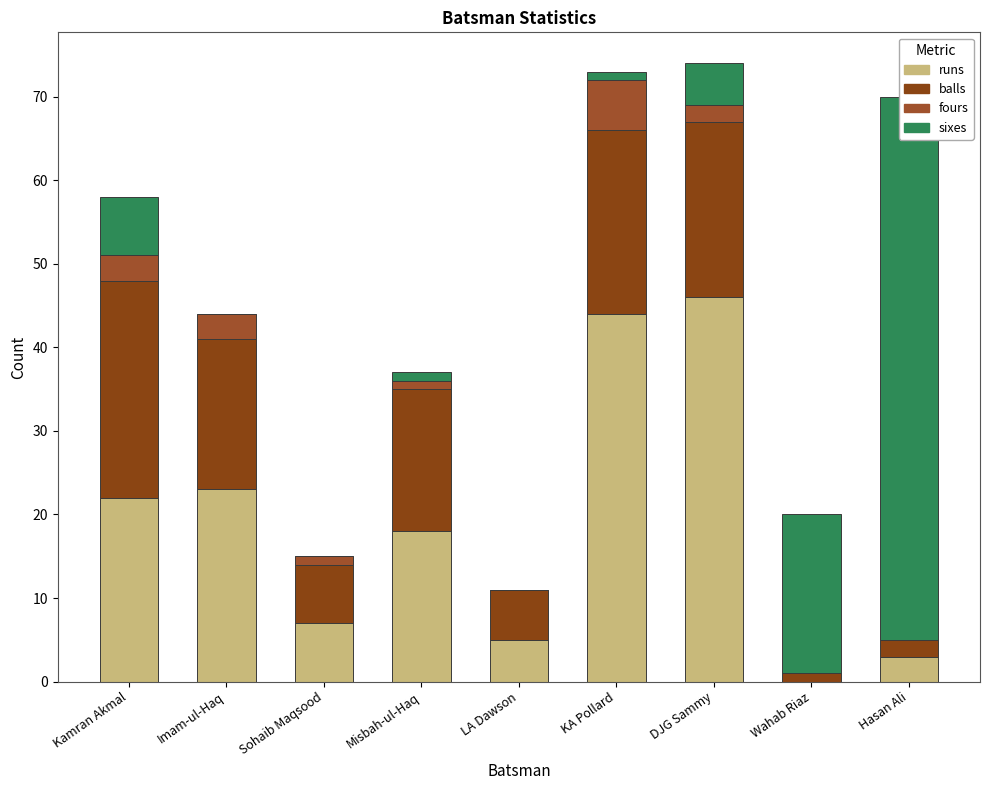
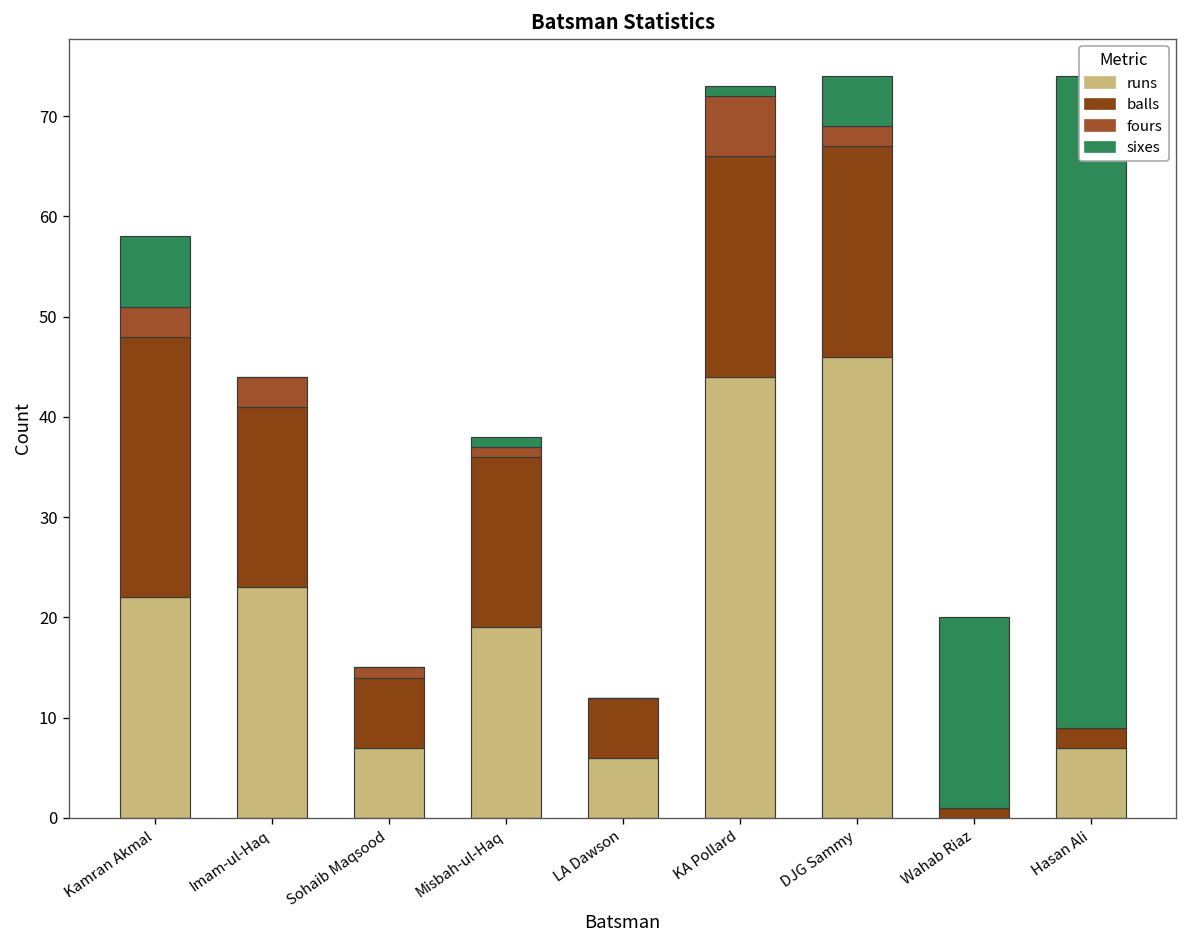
runs, Misbah-ul-Haq: 18 -> 19
runs, LA Dawson: 5 -> 6
runs, Hasan Ali: 3 -> 7
